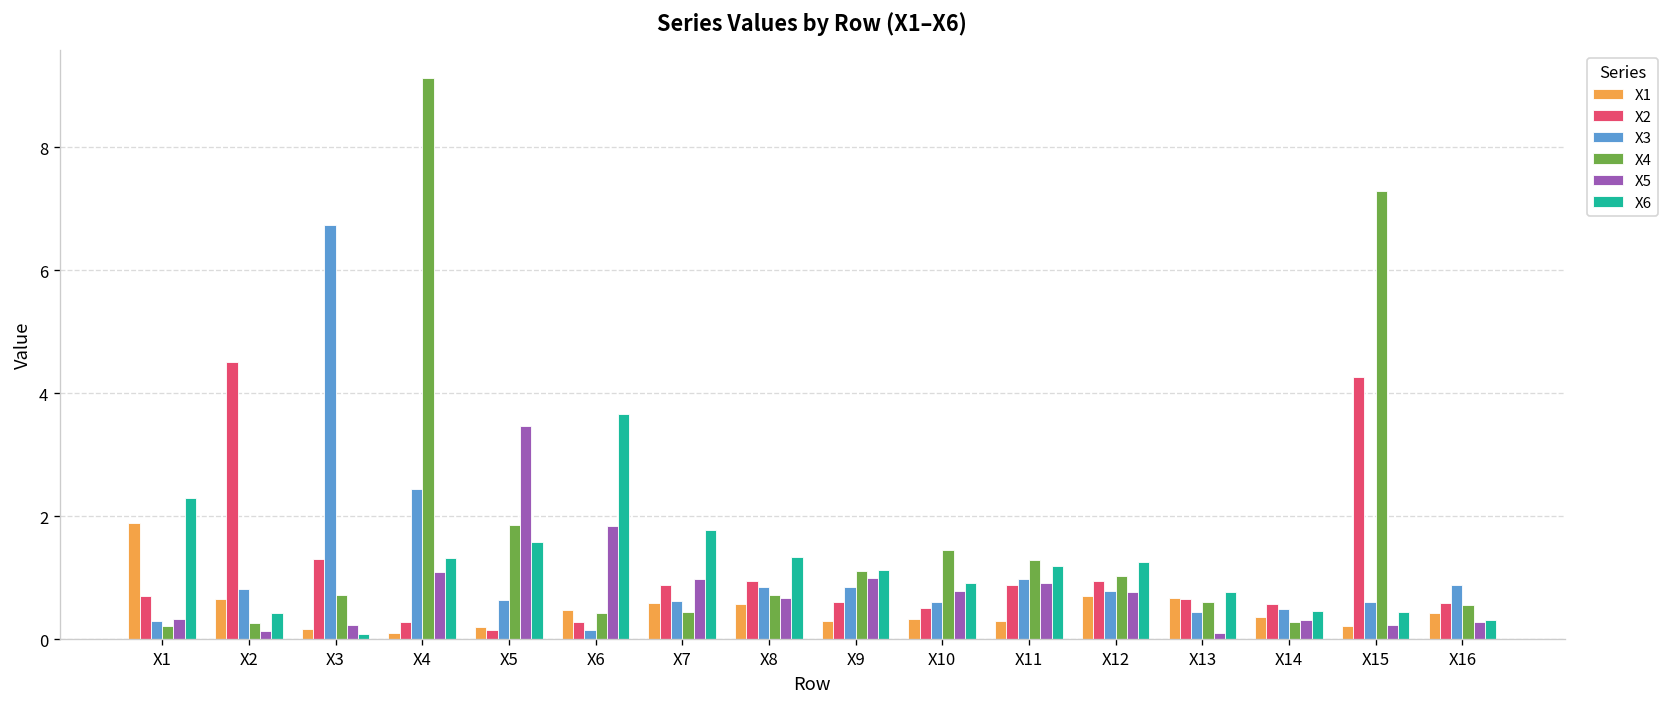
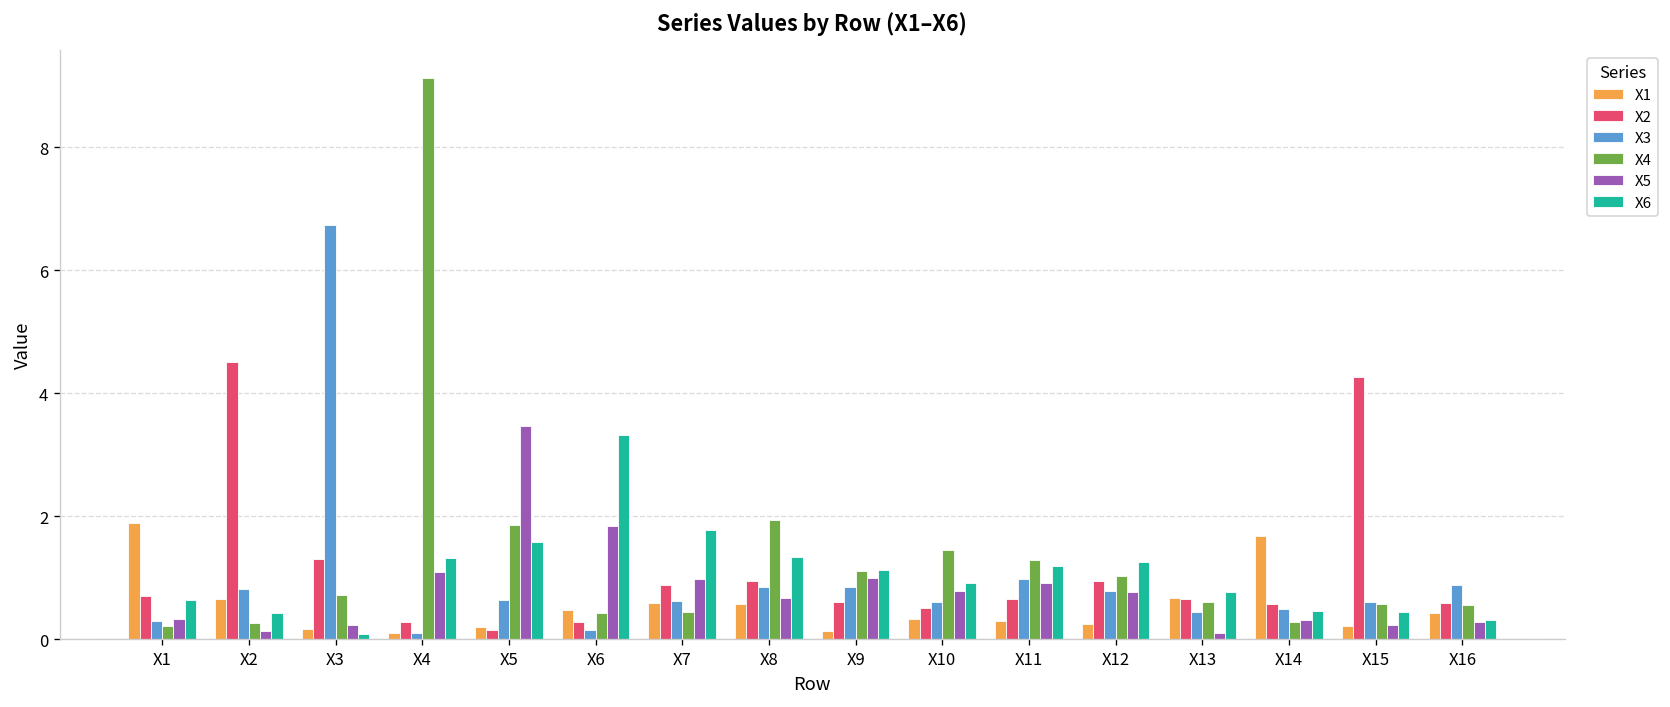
X6, X1: 2.3 -> 0.6
X3, X4: 2.4 -> 0.1
X6, X6: 3.7 -> 3.3
X4, X8: 0.7 -> 1.9
X1, X9: 0.3 -> 0.1
X2, X11: 0.9 -> 0.7
X1, X12: 0.7 -> 0.2
X1, X14: 0.4 -> 1.7
X4, X15: 7.3 -> 0.6
